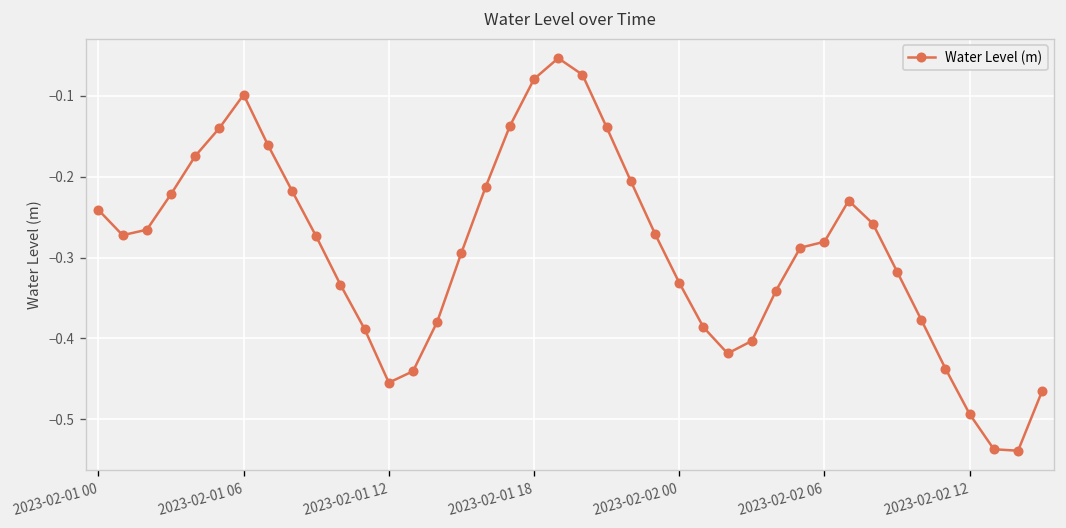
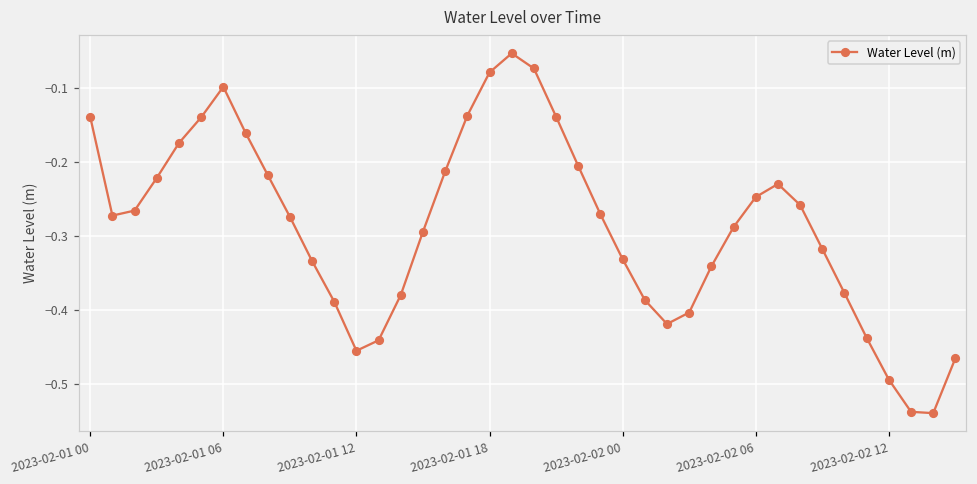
2023-02-01 00: -0.24 -> -0.14
2023-02-02 06: -0.28 -> -0.25
